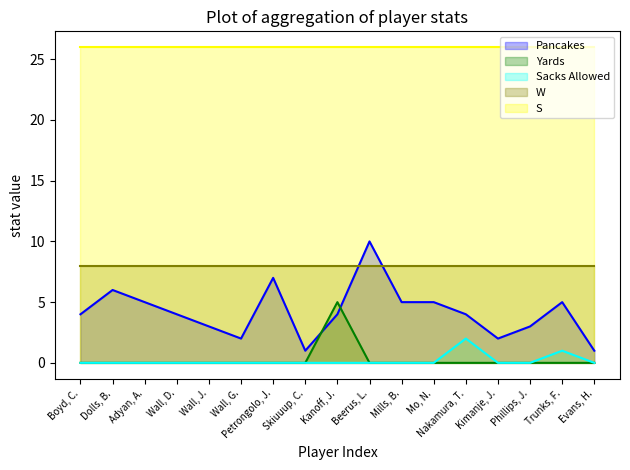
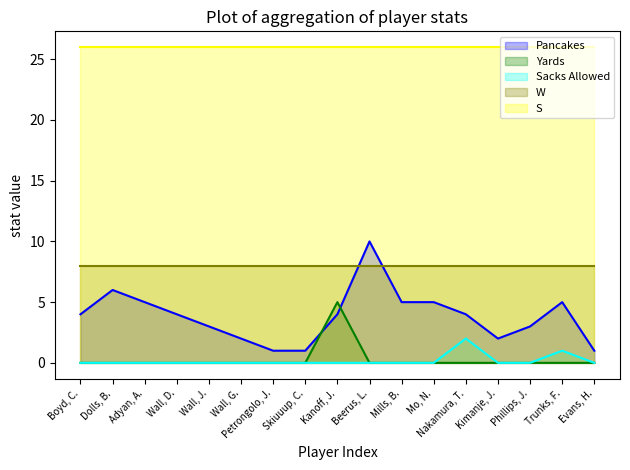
Pancakes, Petrongolo, J.: 7 -> 1
